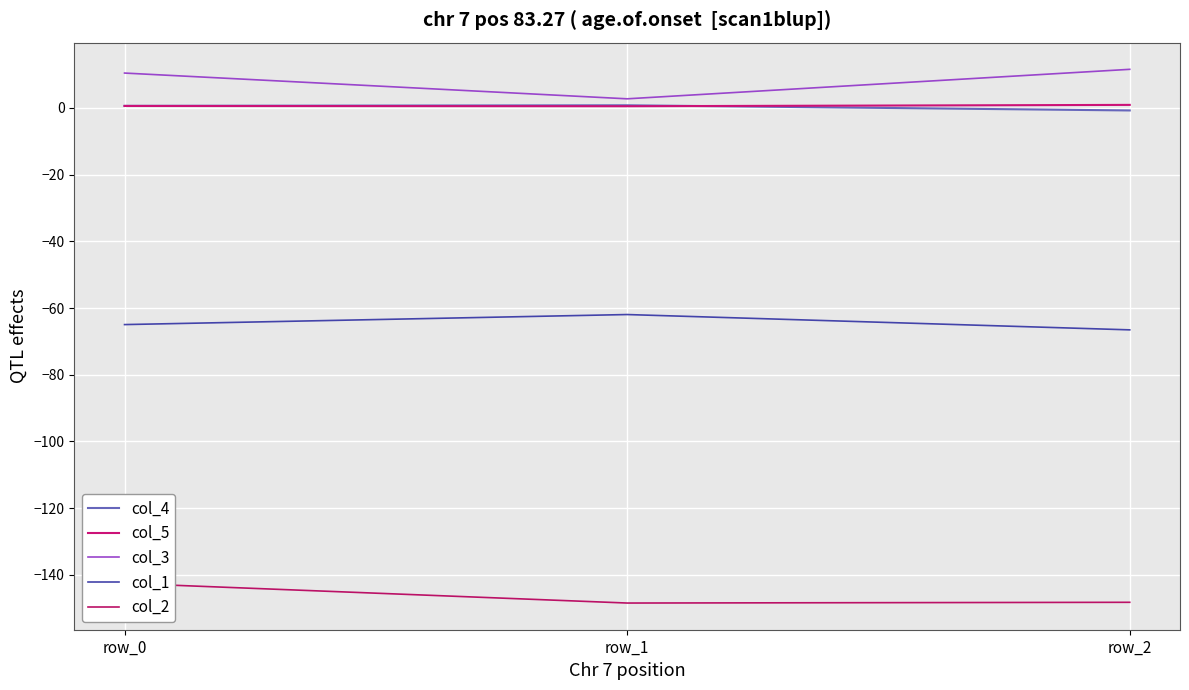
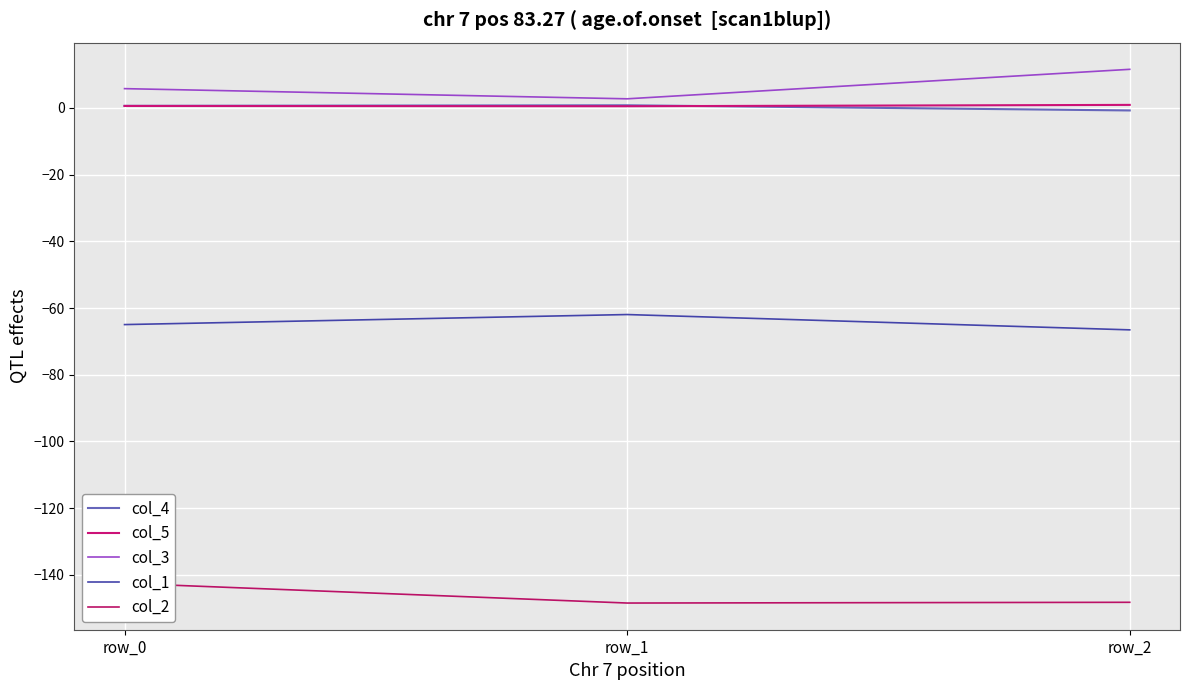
col_3, row_0: 10 -> 6
